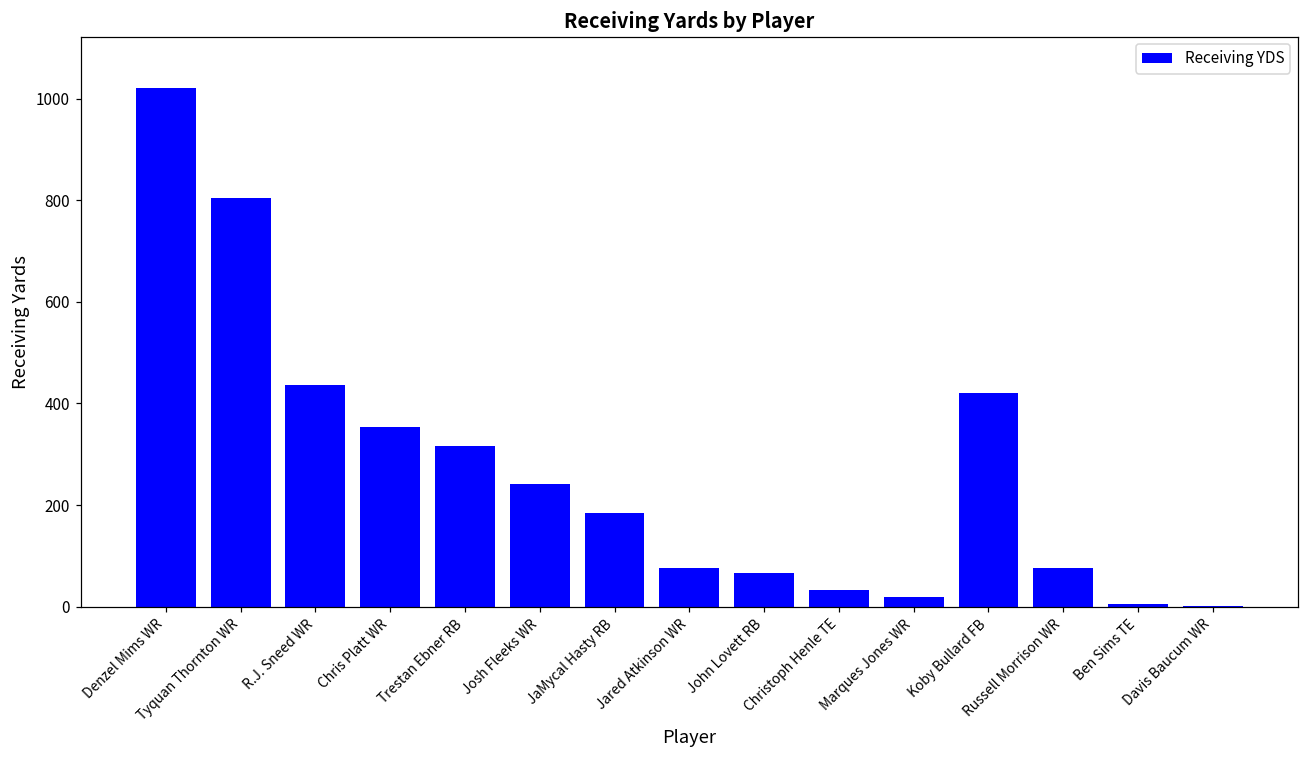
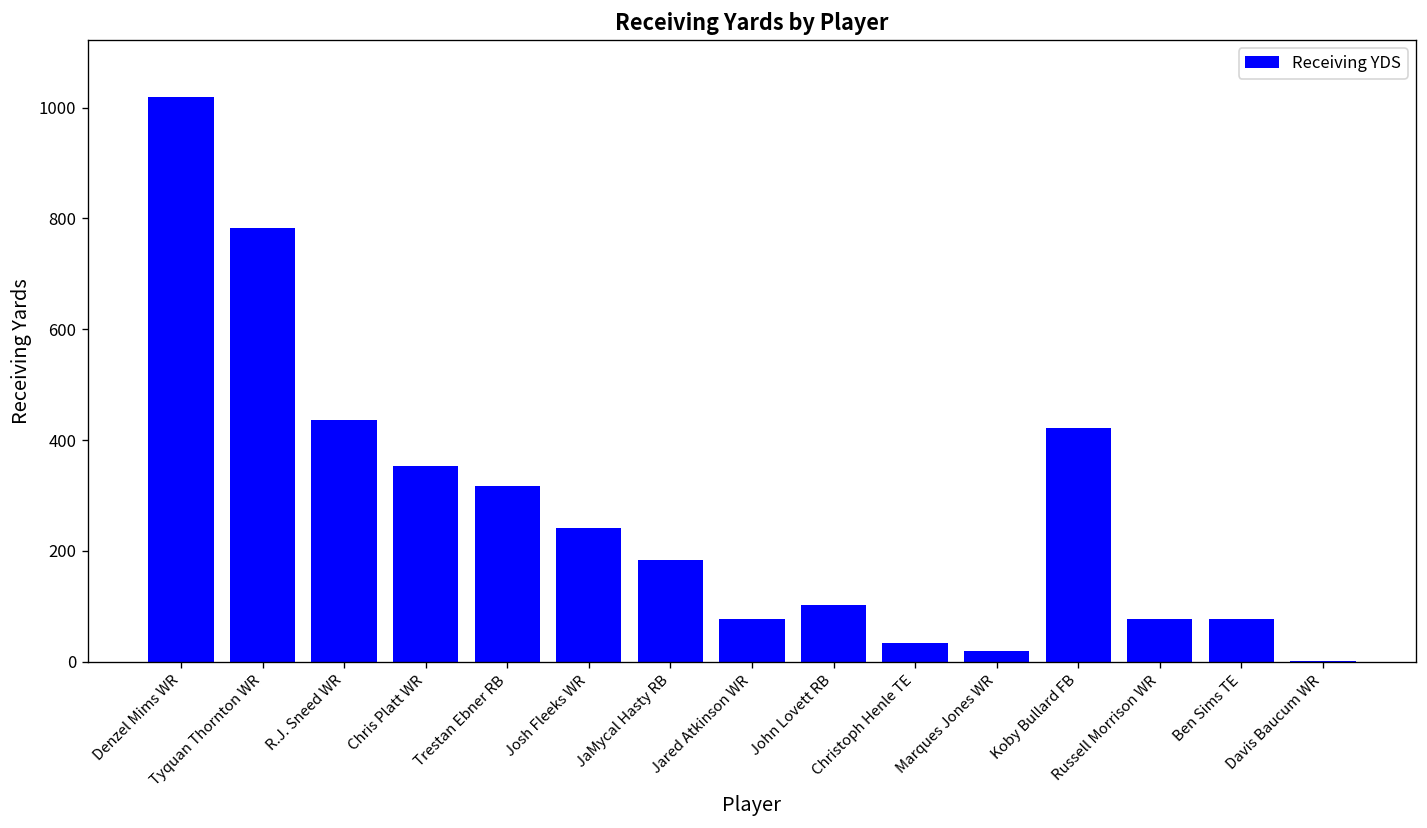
Tyquan Thornton WR: 800 -> 780
John Lovett RB: 70 -> 100
Ben Sims TE: 10 -> 80
